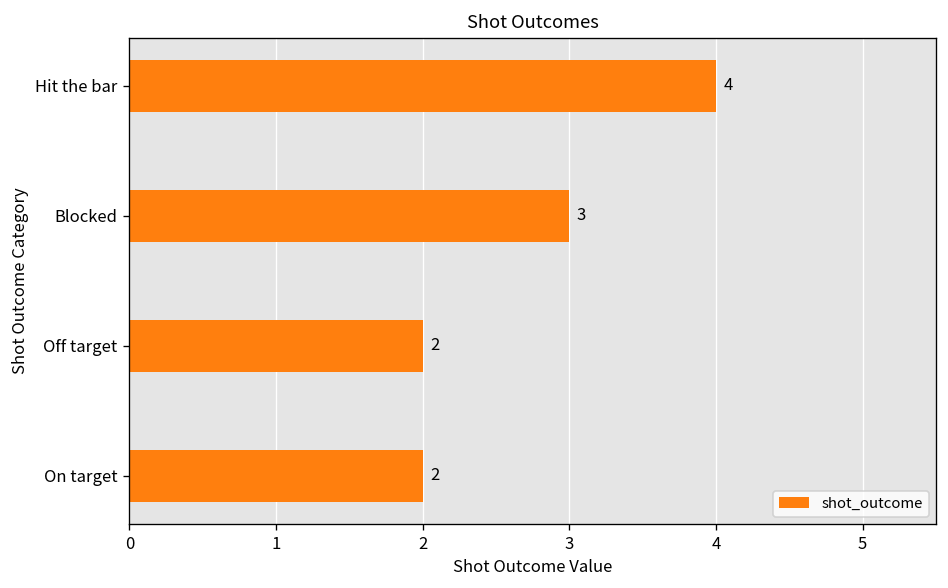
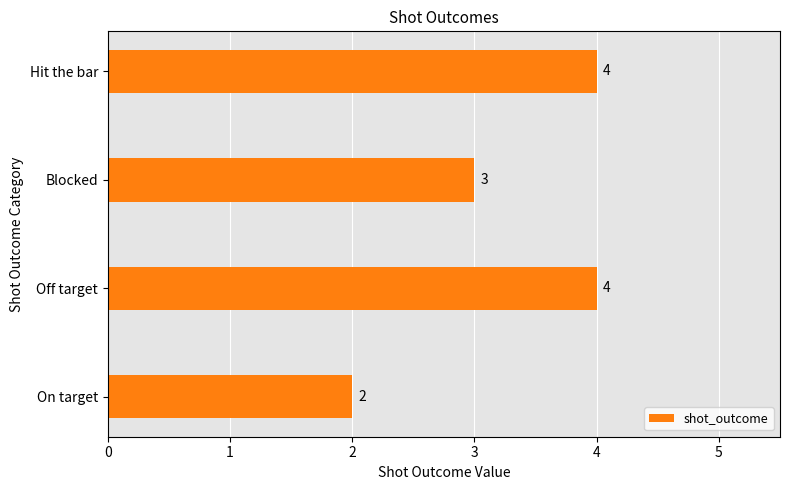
Off target: 2 -> 4
